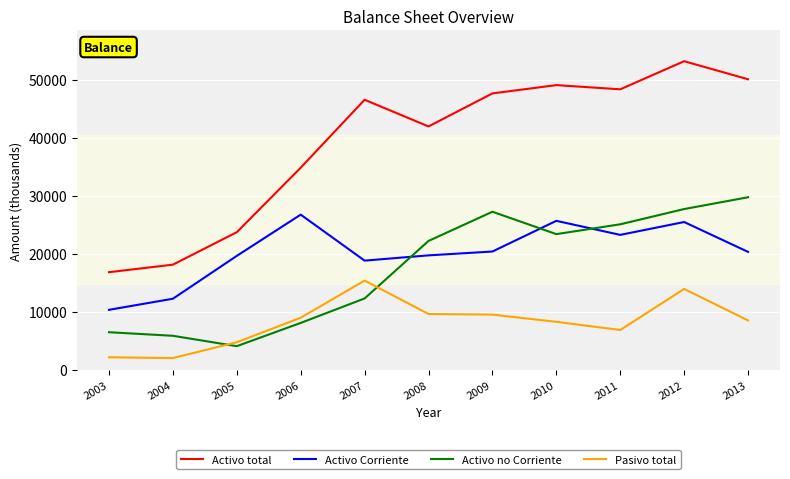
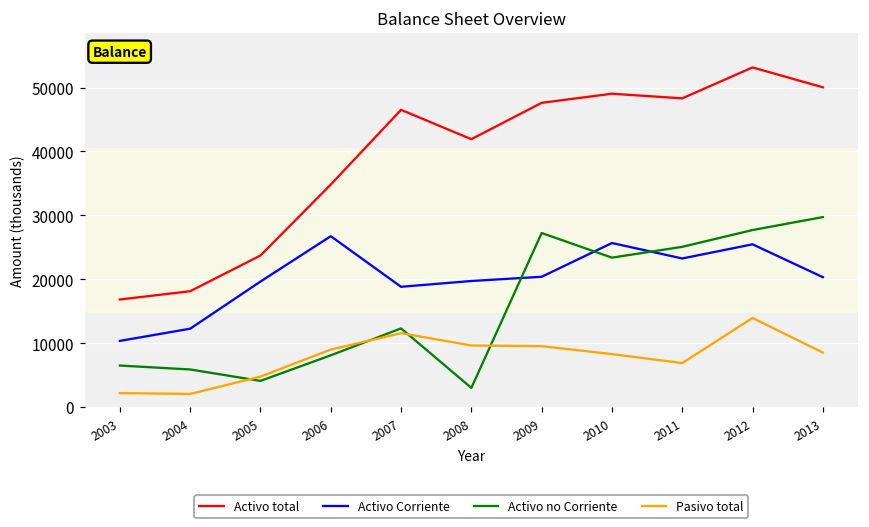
Pasivo total, 2007: 15000 -> 12000
Activo no Corriente, 2008: 22000 -> 3000
